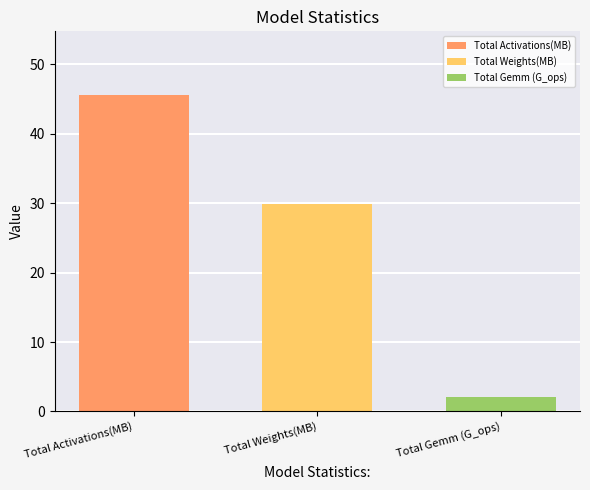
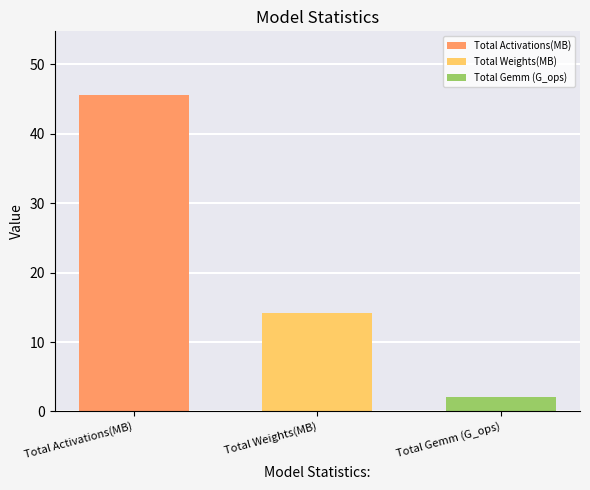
Total Weights(MB): 30 -> 14
